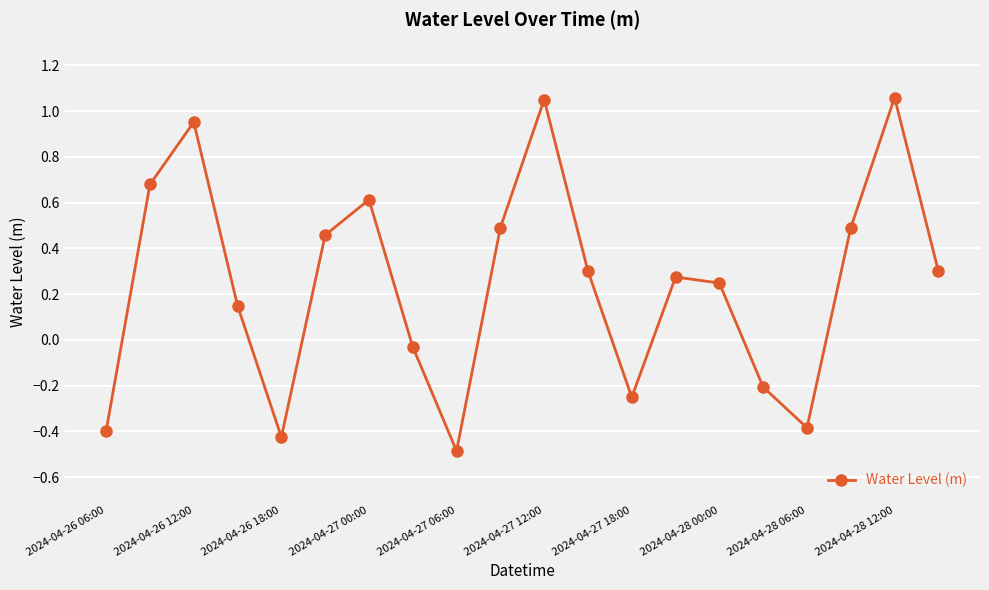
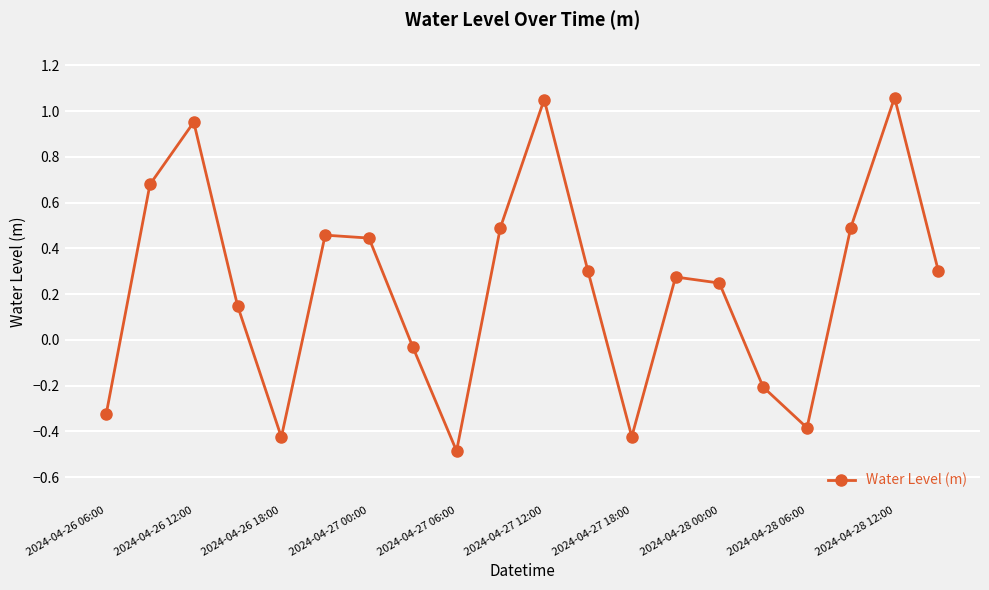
2024-04-26 06:00: -0.40 -> -0.33
2024-04-27 00:00: 0.61 -> 0.45
2024-04-27 18:00: -0.25 -> -0.42
